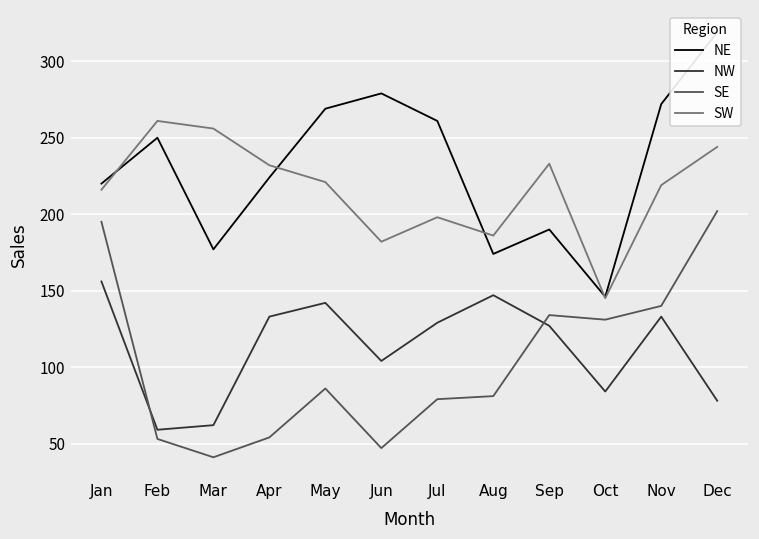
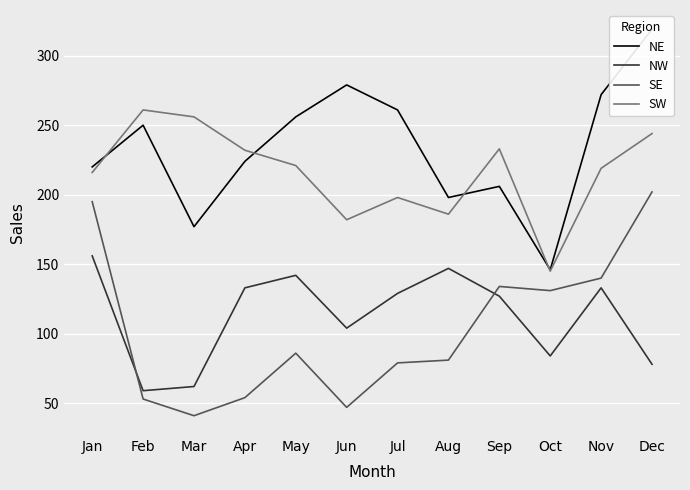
NE, May: 269 -> 256
NE, Aug: 174 -> 198
NE, Sep: 190 -> 206
